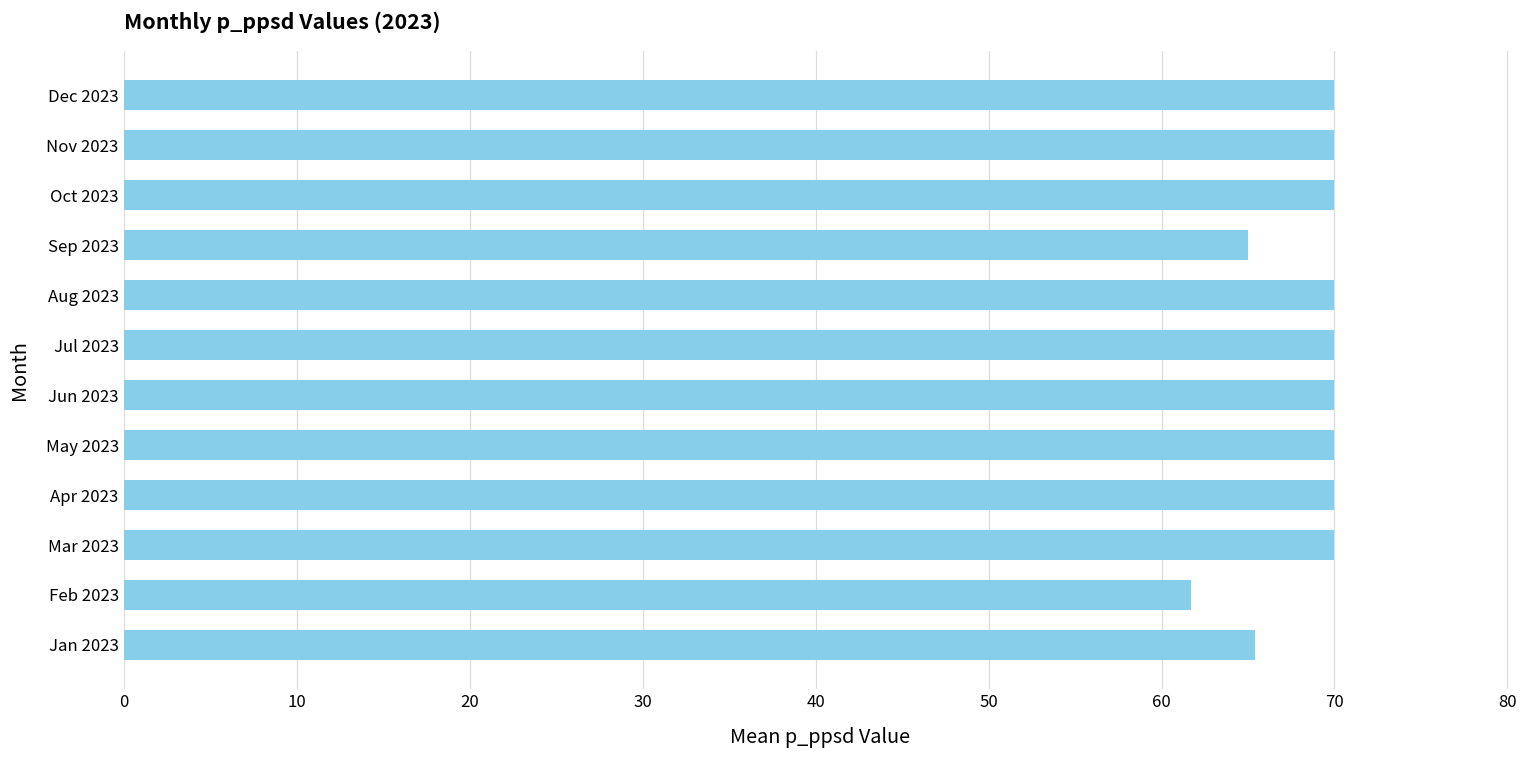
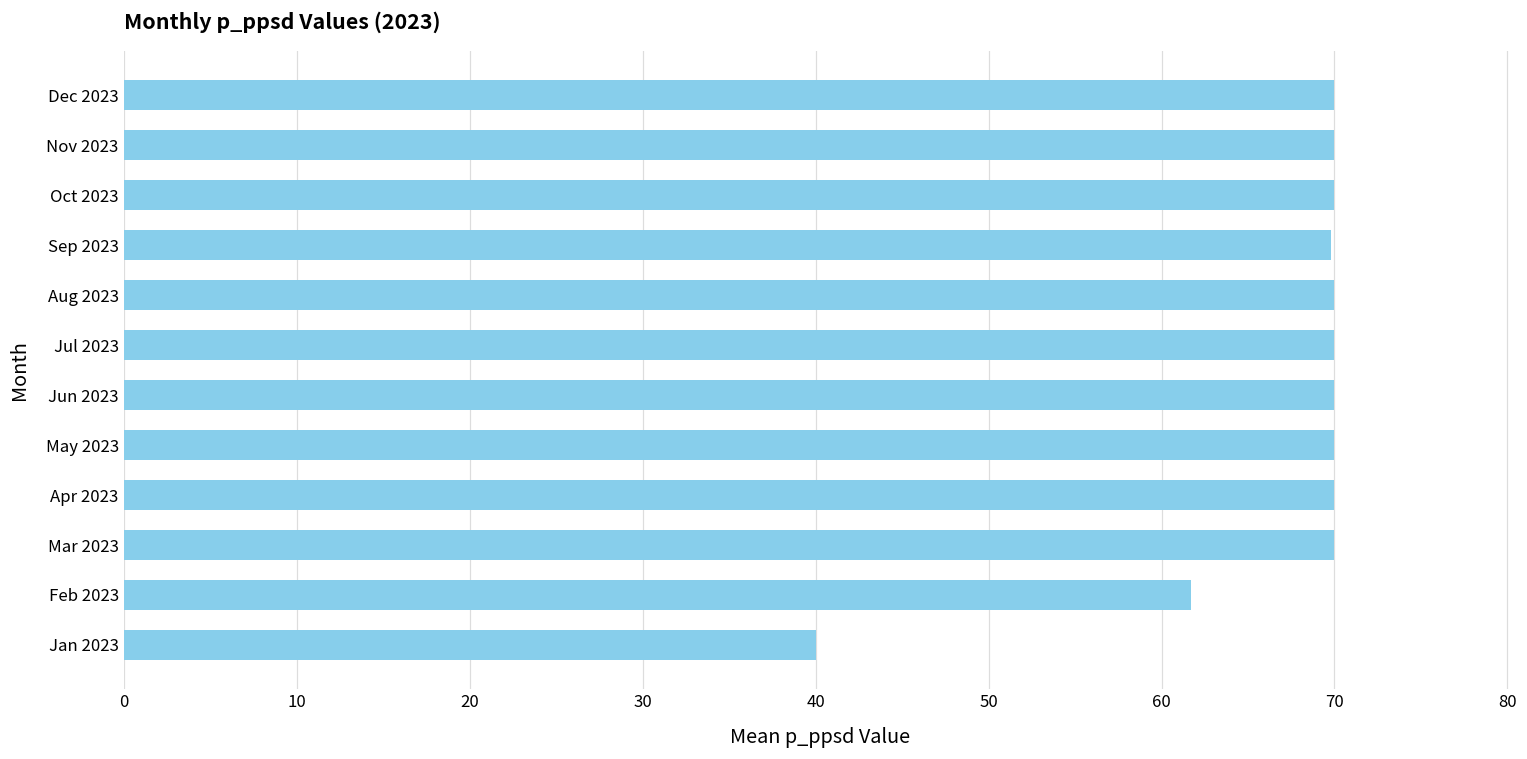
Sep 2023: 65.0 -> 69.8
Jan 2023: 65.4 -> 40.0
